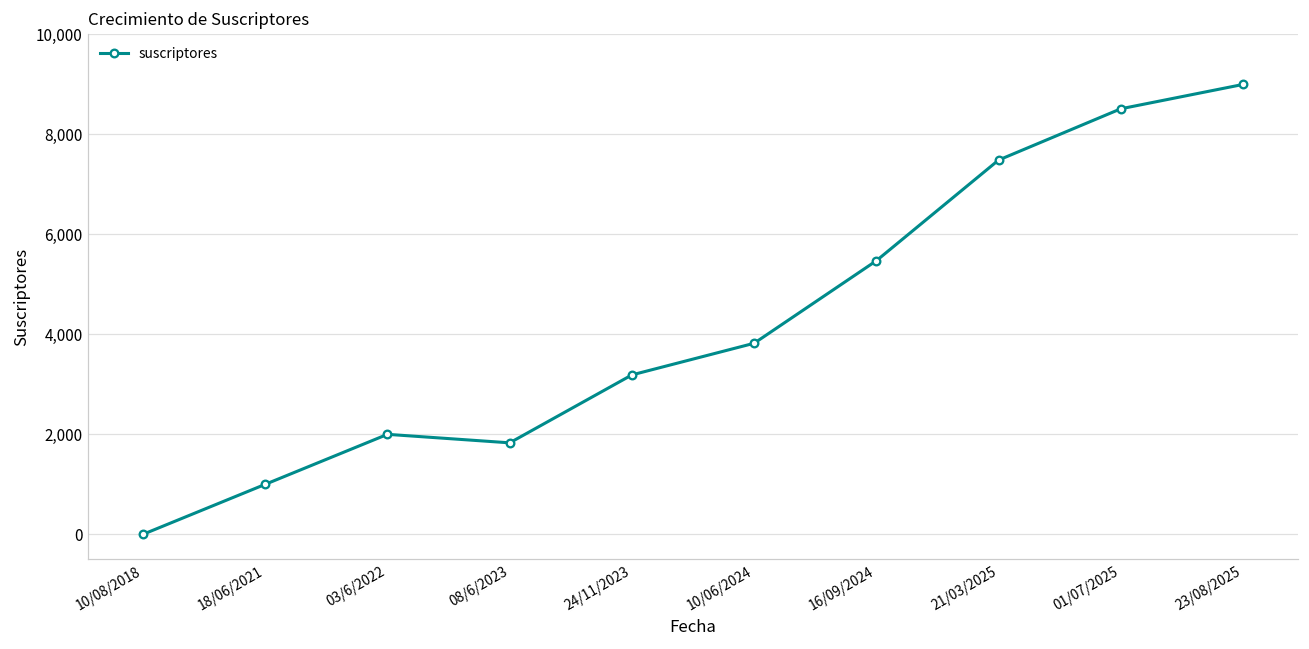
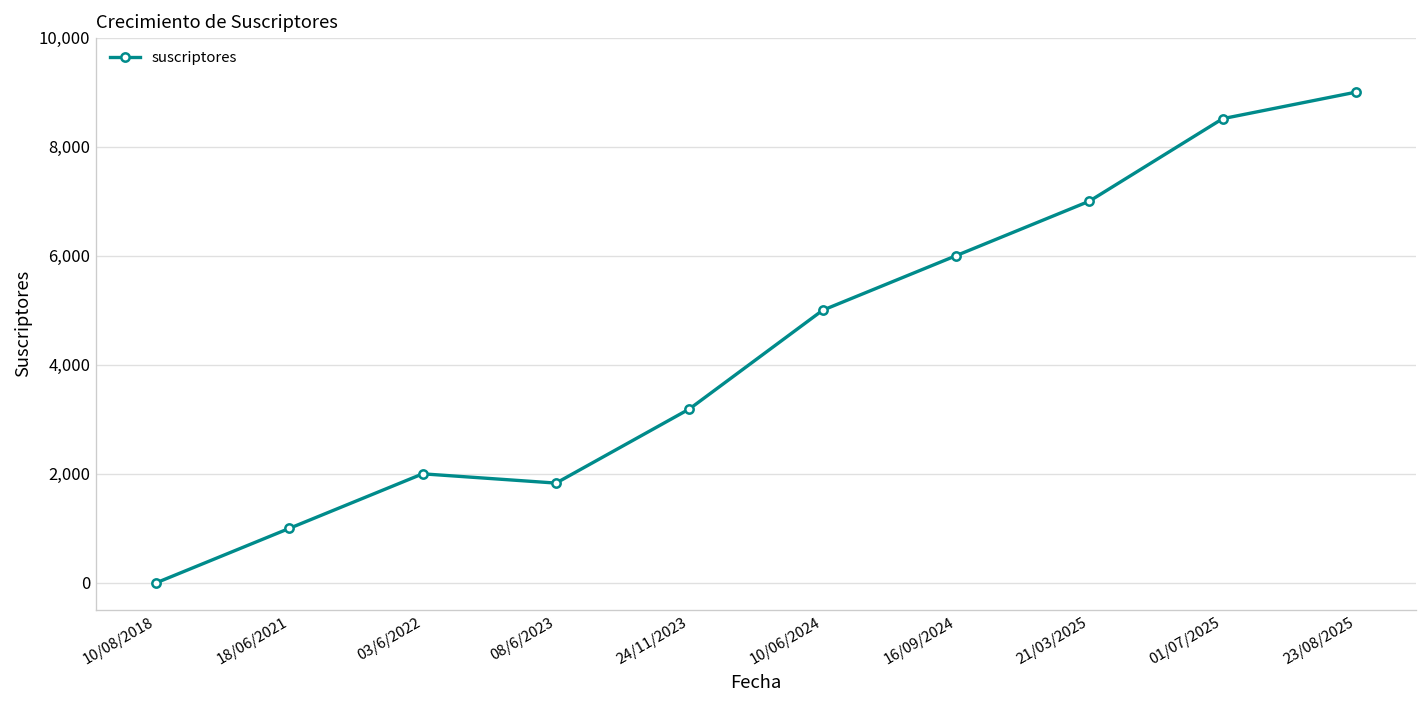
10/06/2024: 3,800 -> 5,000
16/09/2024: 5,500 -> 6,000
21/03/2025: 7,500 -> 7,000
